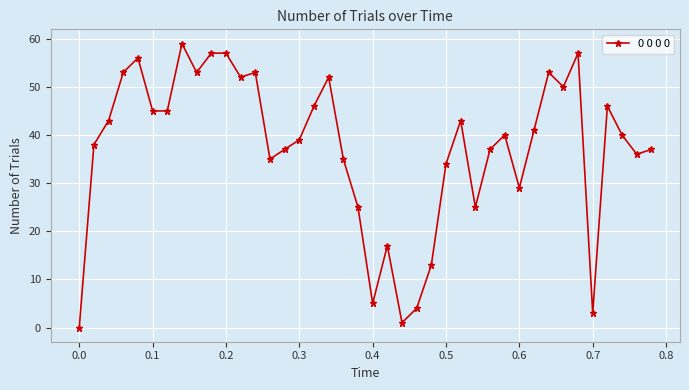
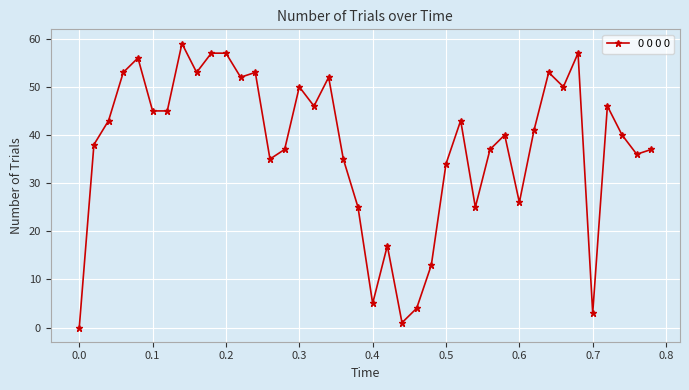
0.3: 39 -> 50
0.6: 29 -> 26
